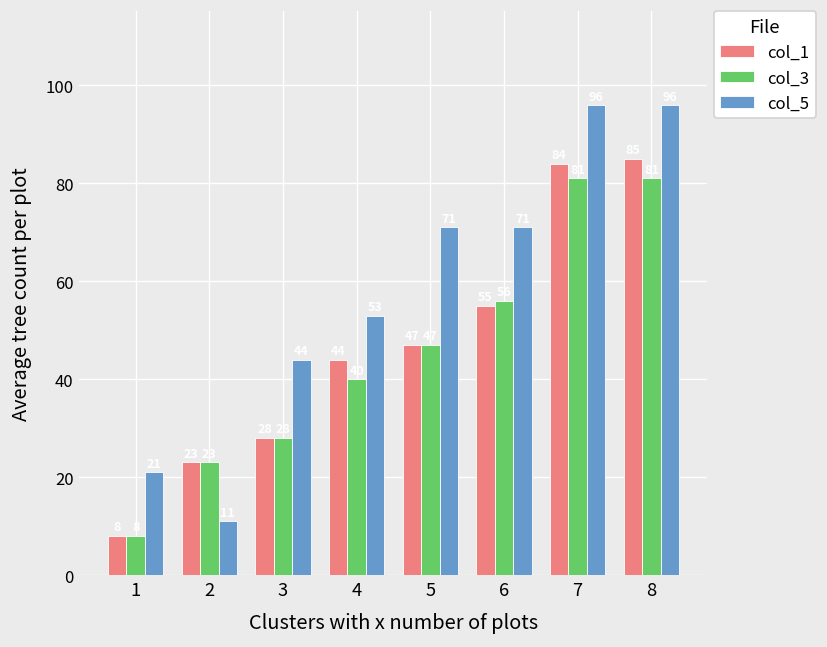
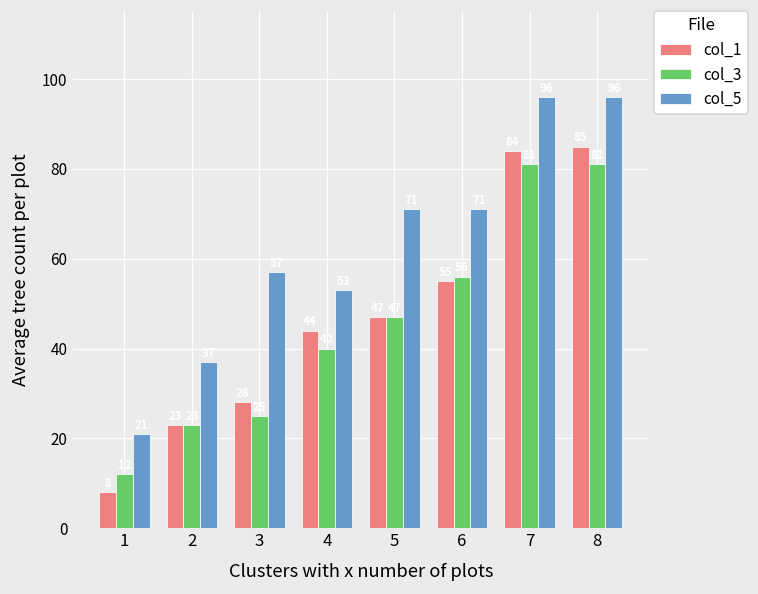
col_3, 1: 8 -> 12
col_5, 2: 11 -> 37
col_3, 3: 28 -> 25
col_5, 3: 44 -> 57
